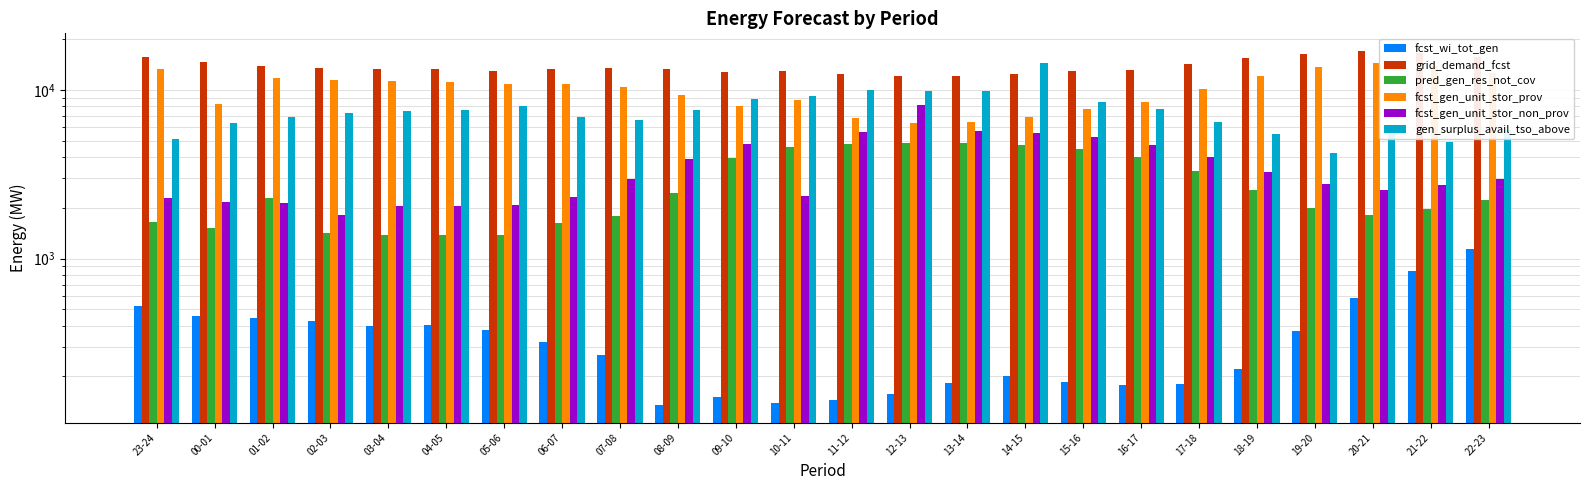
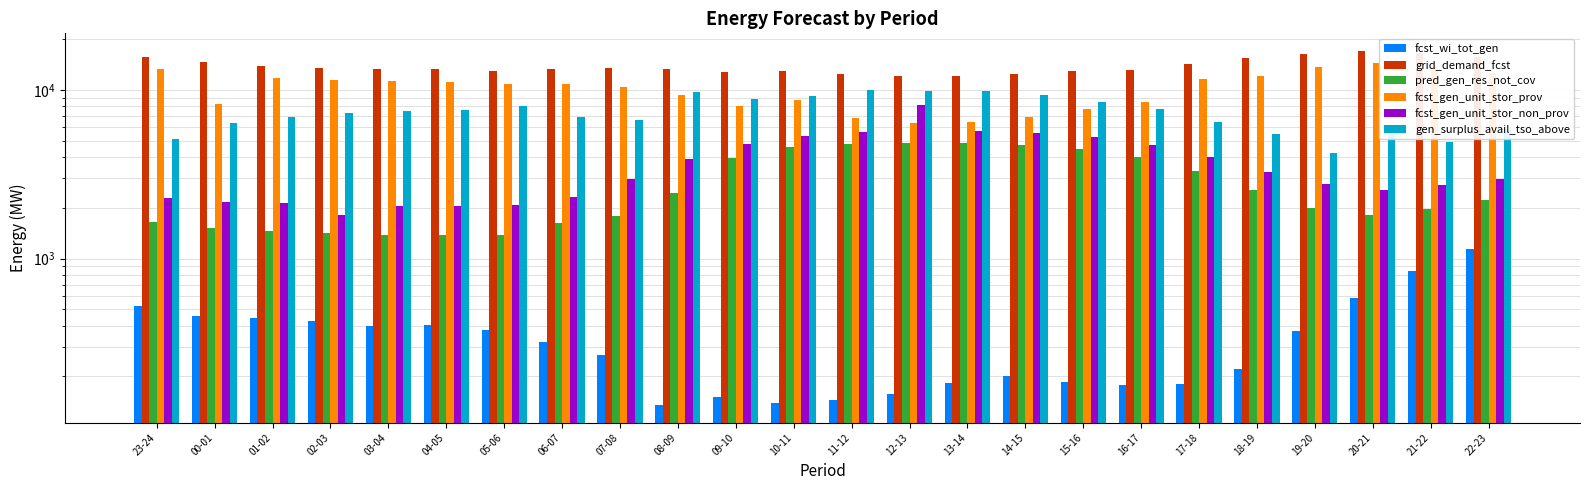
pred_gen_res_not_cov, 01-02: 2300 -> 1500
gen_surplus_avail_tso_above, 08-09: 8000 -> 10000
fcst_gen_unit_stor_non_prov, 10-11: 2400 -> 5400
gen_surplus_avail_tso_above, 14-15: 14000 -> 9000
fcst_gen_unit_stor_prov, 17-18: 10000 -> 12000
